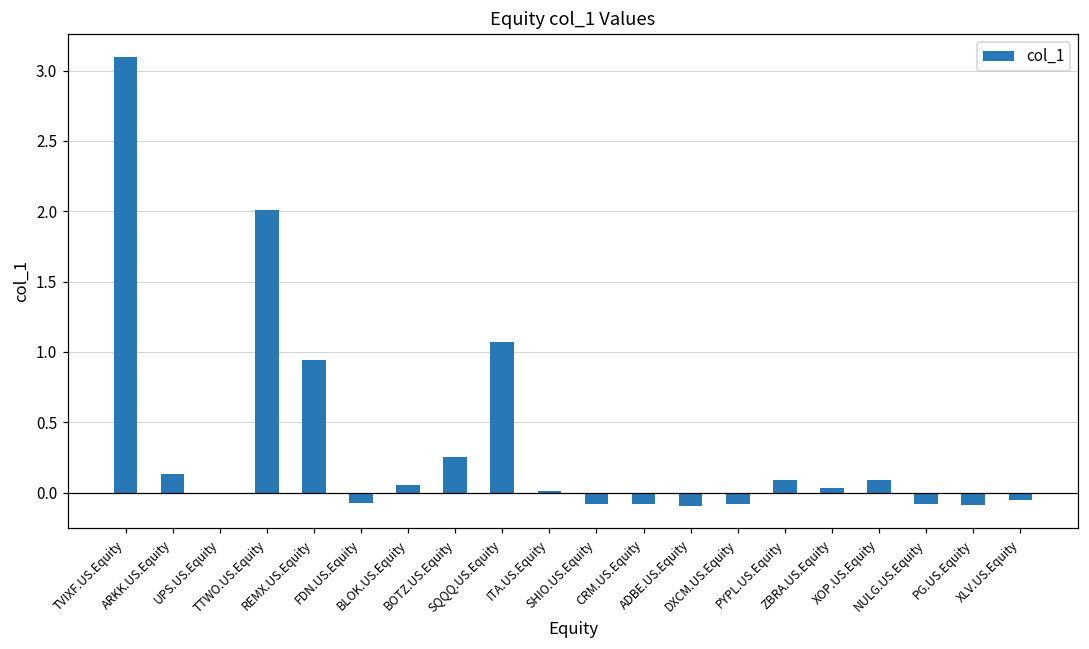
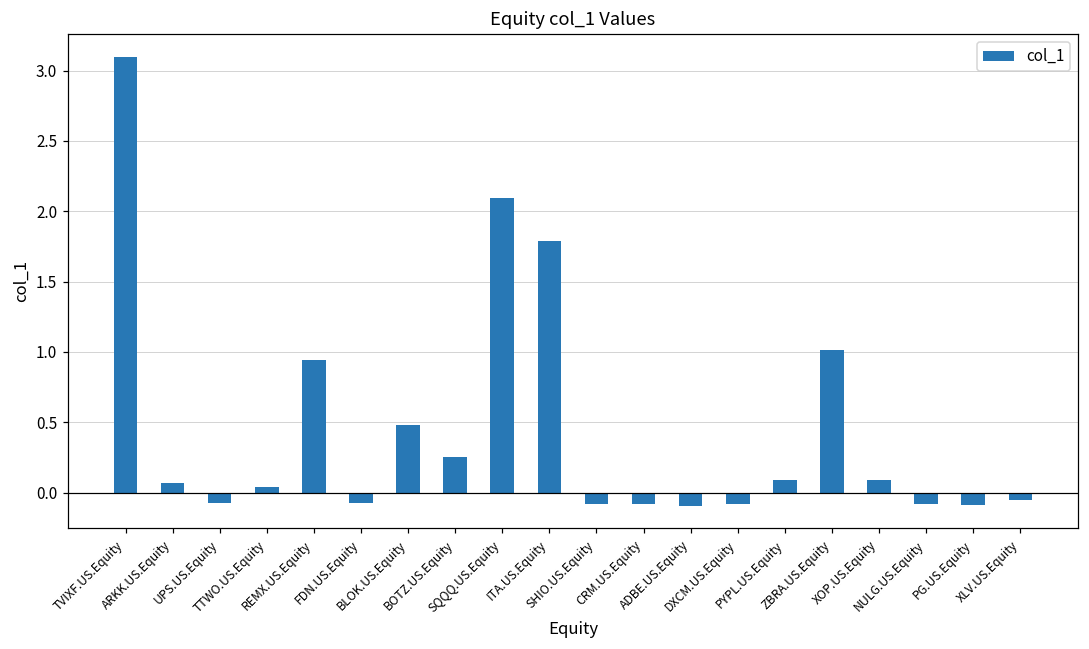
ARKK.US.Equity: 0.13 -> 0.07
UPS.US.Equity: 0.00 -> -0.07
TTWO.US.Equity: 2.01 -> 0.04
BLOK.US.Equity: 0.06 -> 0.48
SQQQ.US.Equity: 1.07 -> 2.09
ITA.US.Equity: 0.01 -> 1.79
ZBRA.US.Equity: 0.04 -> 1.01
